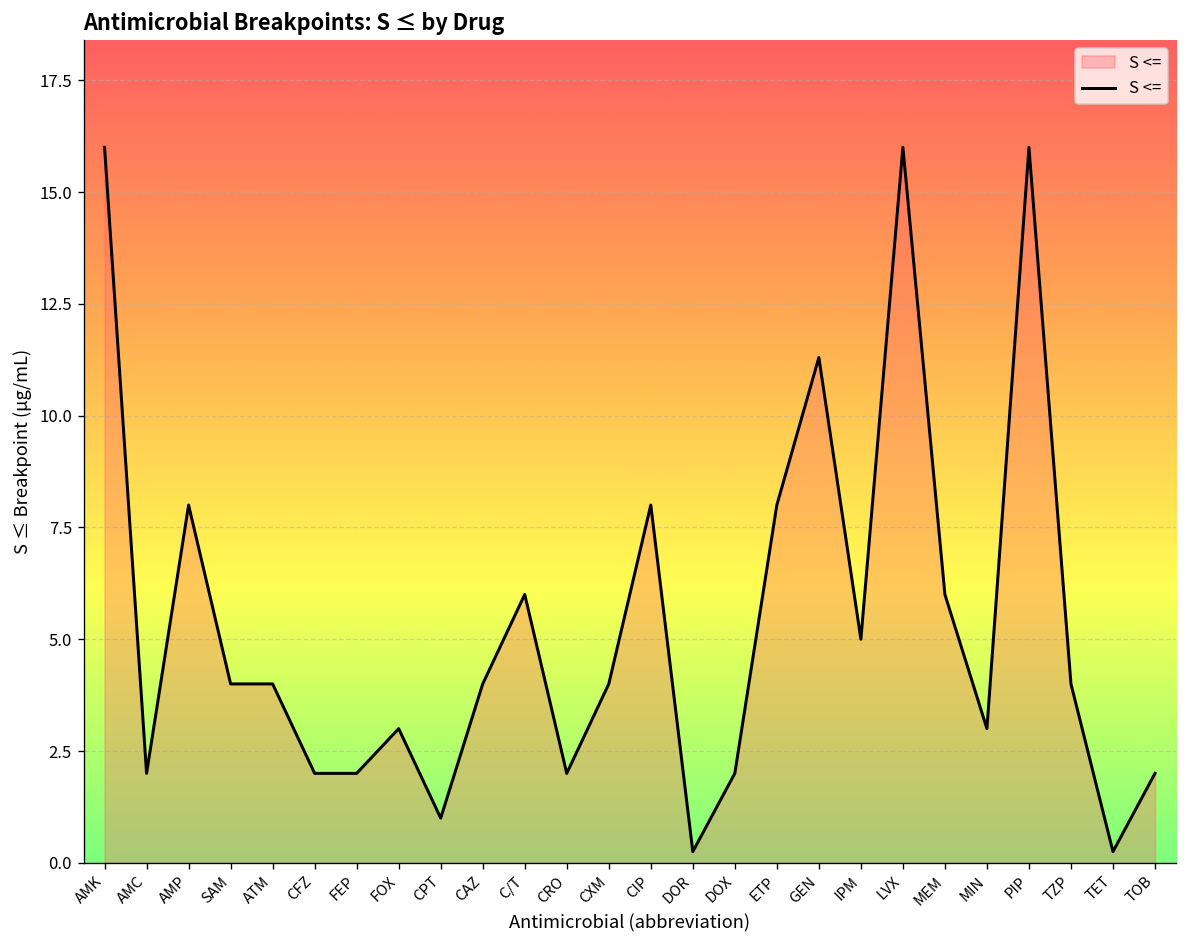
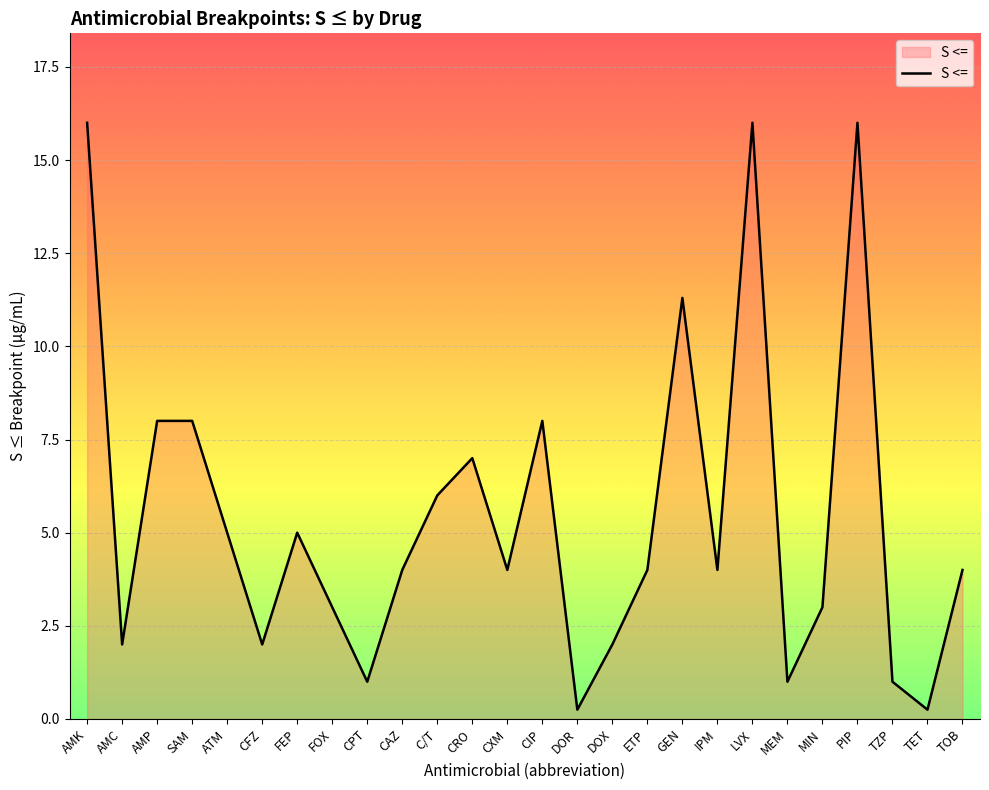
SAM: 4 -> 8
ATM: 4 -> 5
FEP: 2 -> 5
CRO: 2 -> 7
ETP: 8 -> 4
IPM: 5 -> 4
MEM: 6 -> 1
TZP: 4 -> 1
TOB: 2 -> 4
